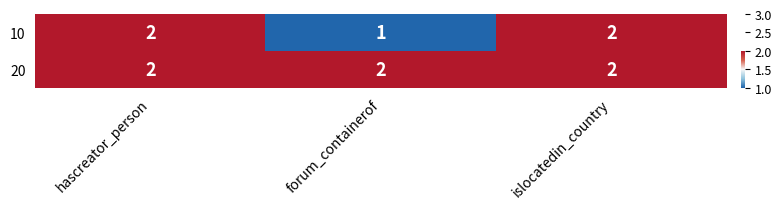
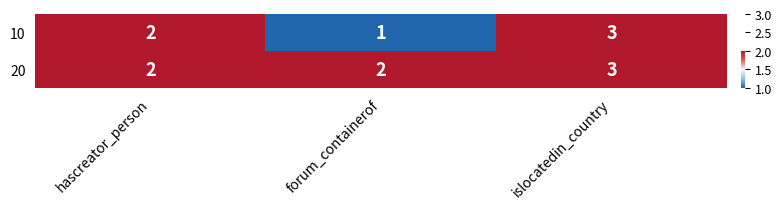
10, islocatedin_country: 2 -> 3
20, islocatedin_country: 2 -> 3
